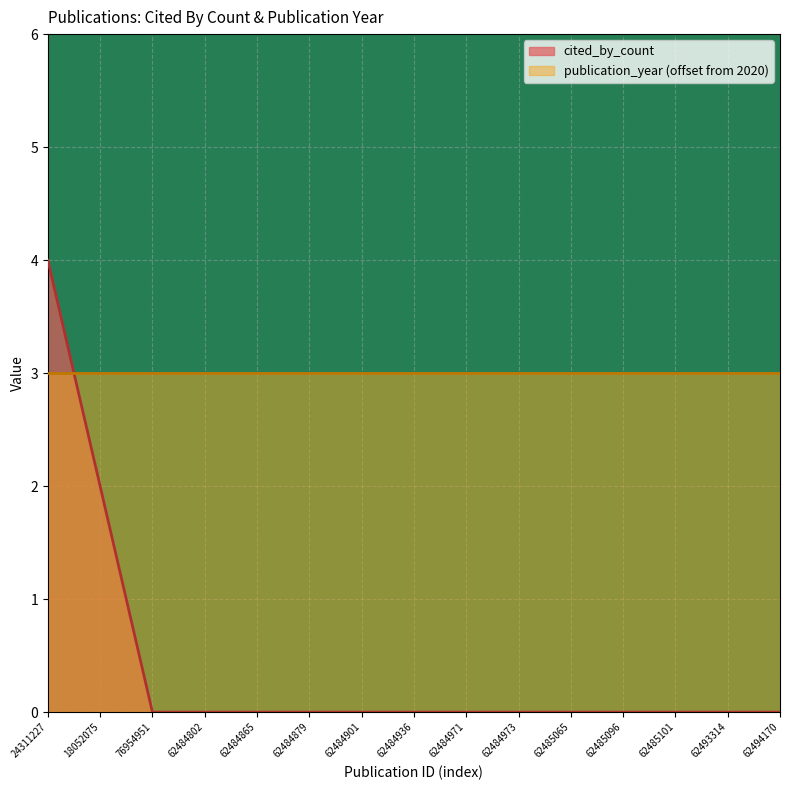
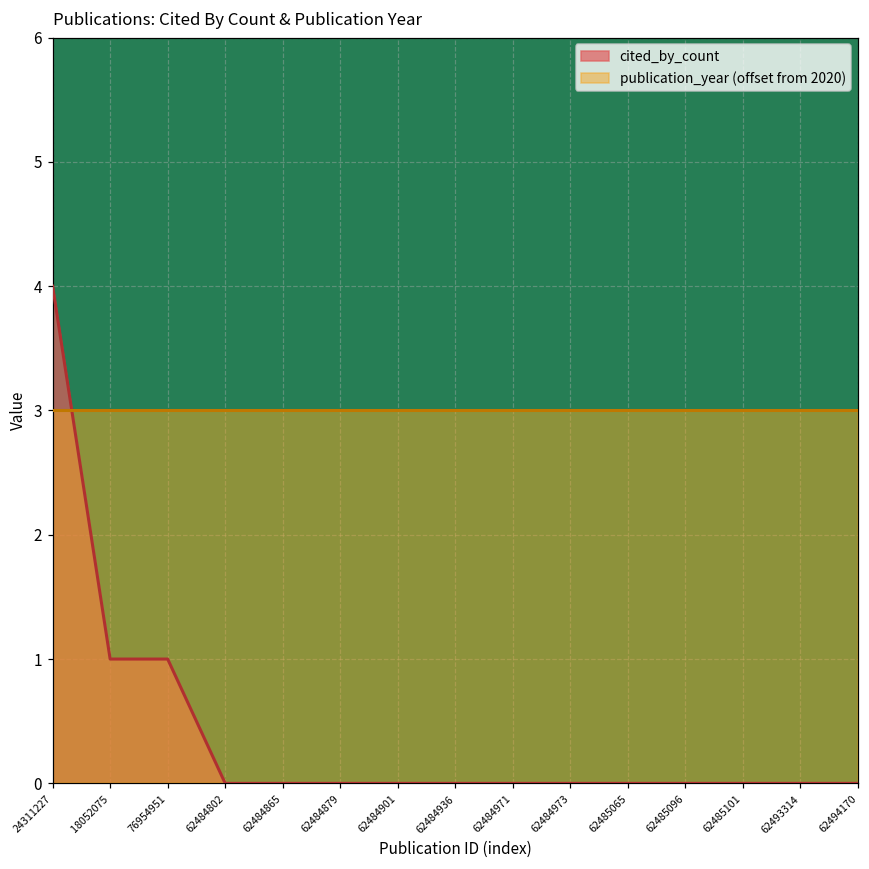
cited_by_count, 18052075: 2 -> 1
cited_by_count, 76954951: 0 -> 1
